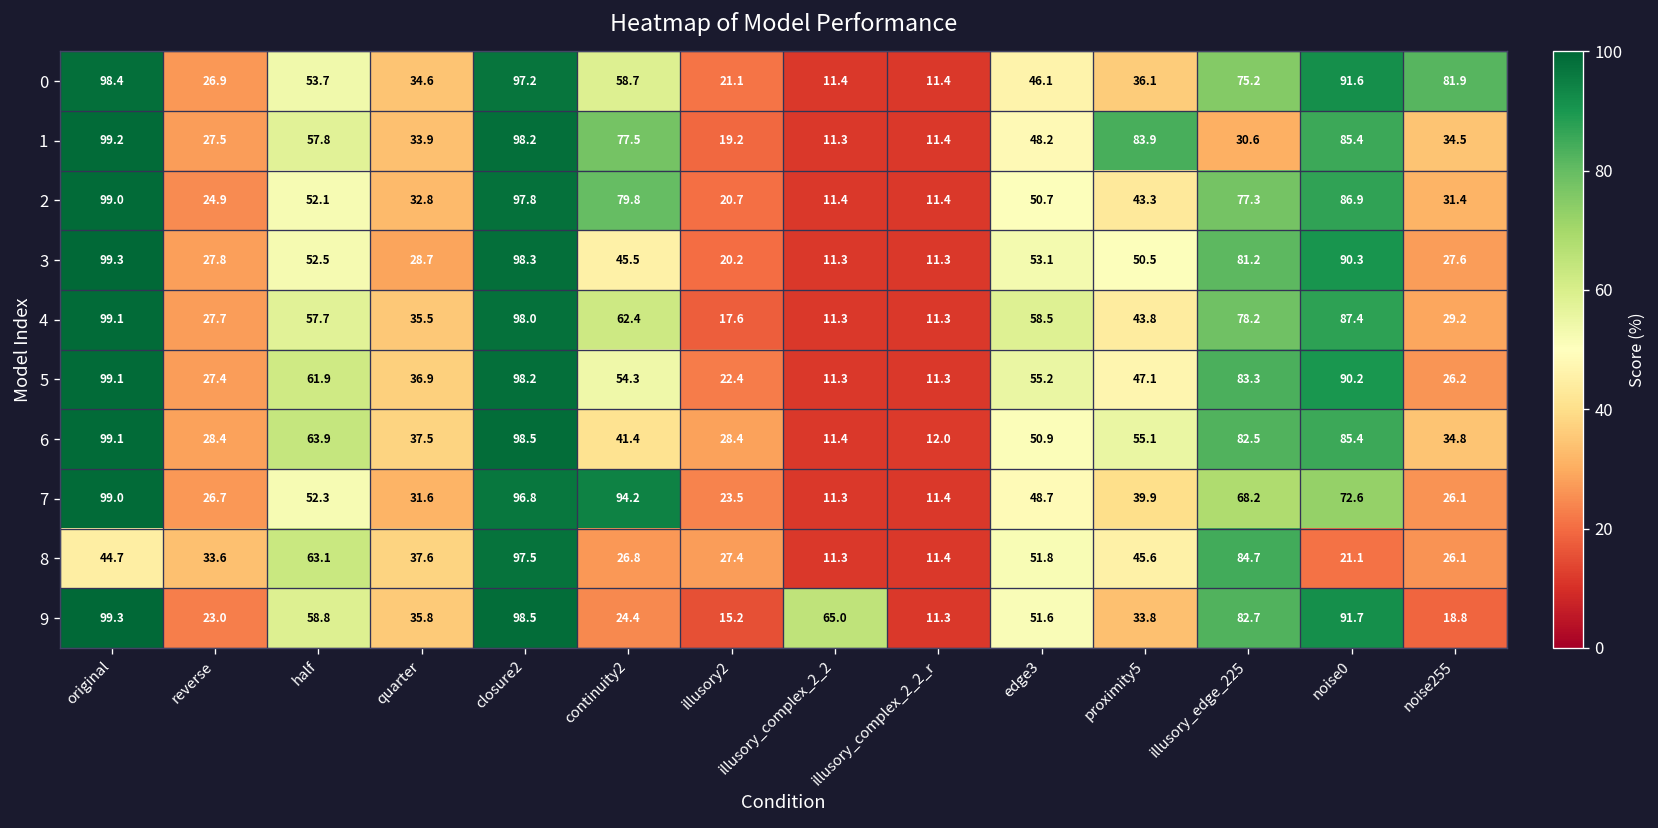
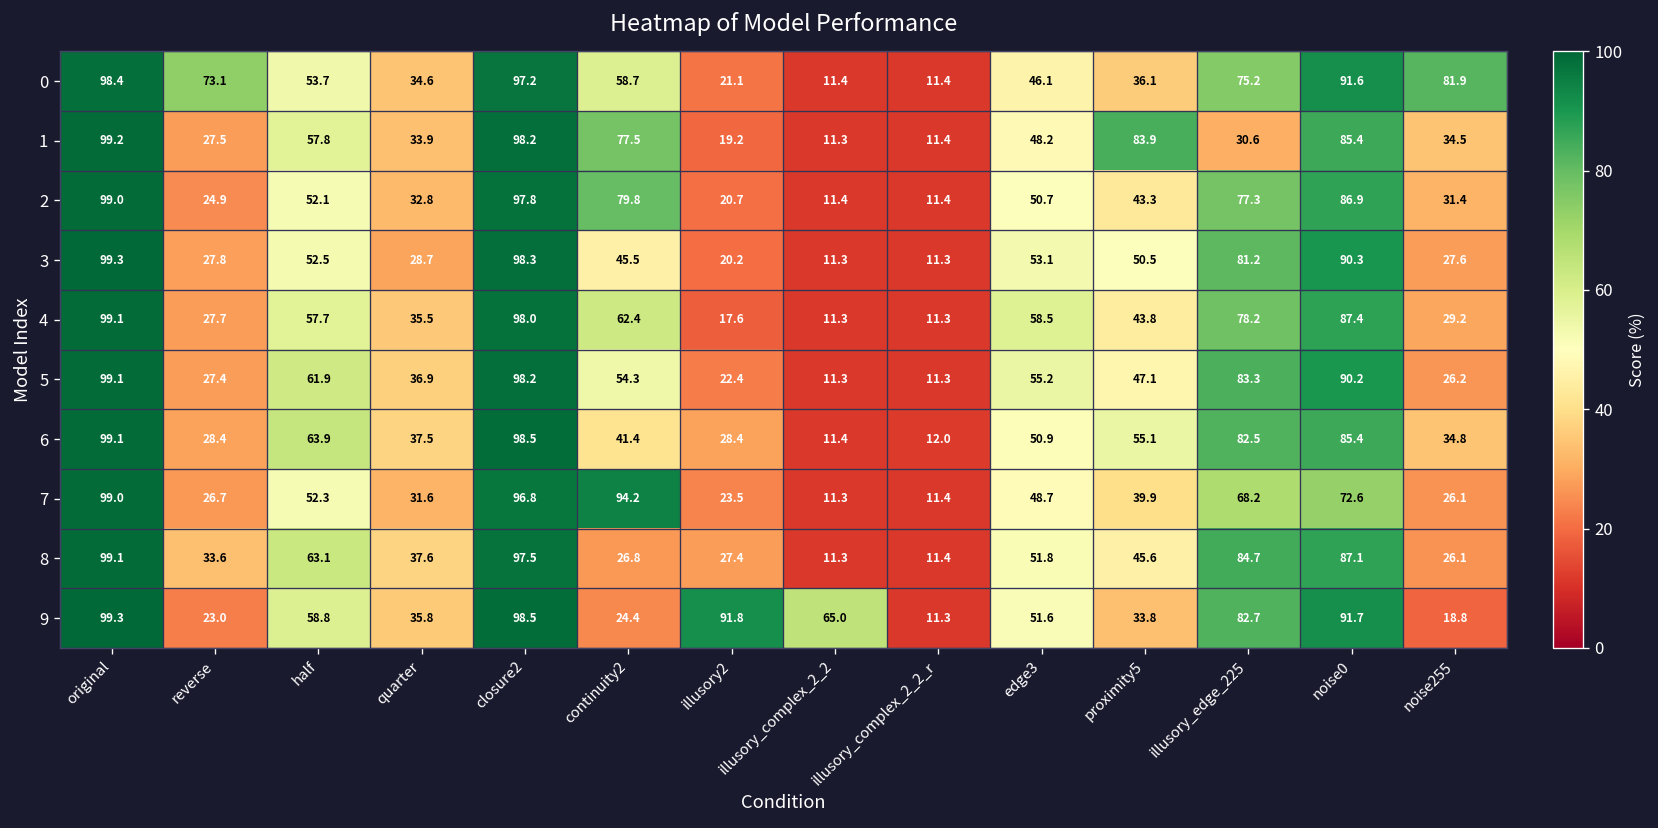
0, reverse: 26.9 -> 73.1
8, original: 44.7 -> 99.1
8, noise0: 21.1 -> 87.1
9, illusory2: 15.2 -> 91.8
